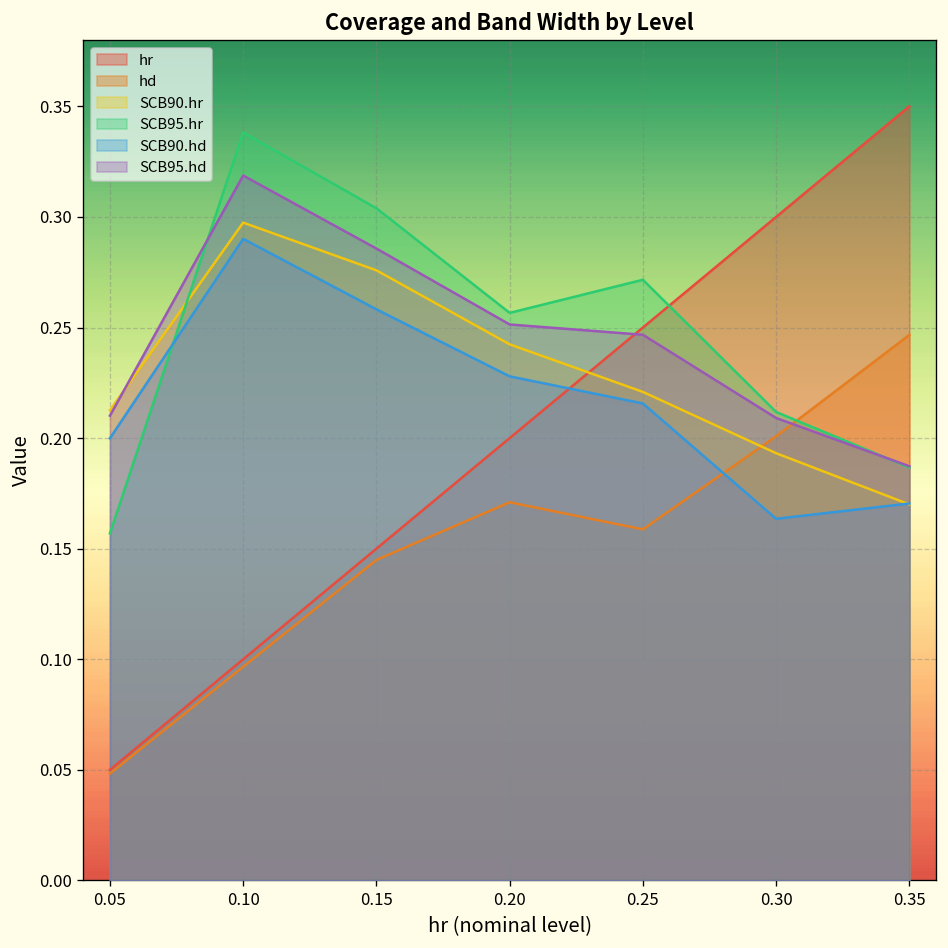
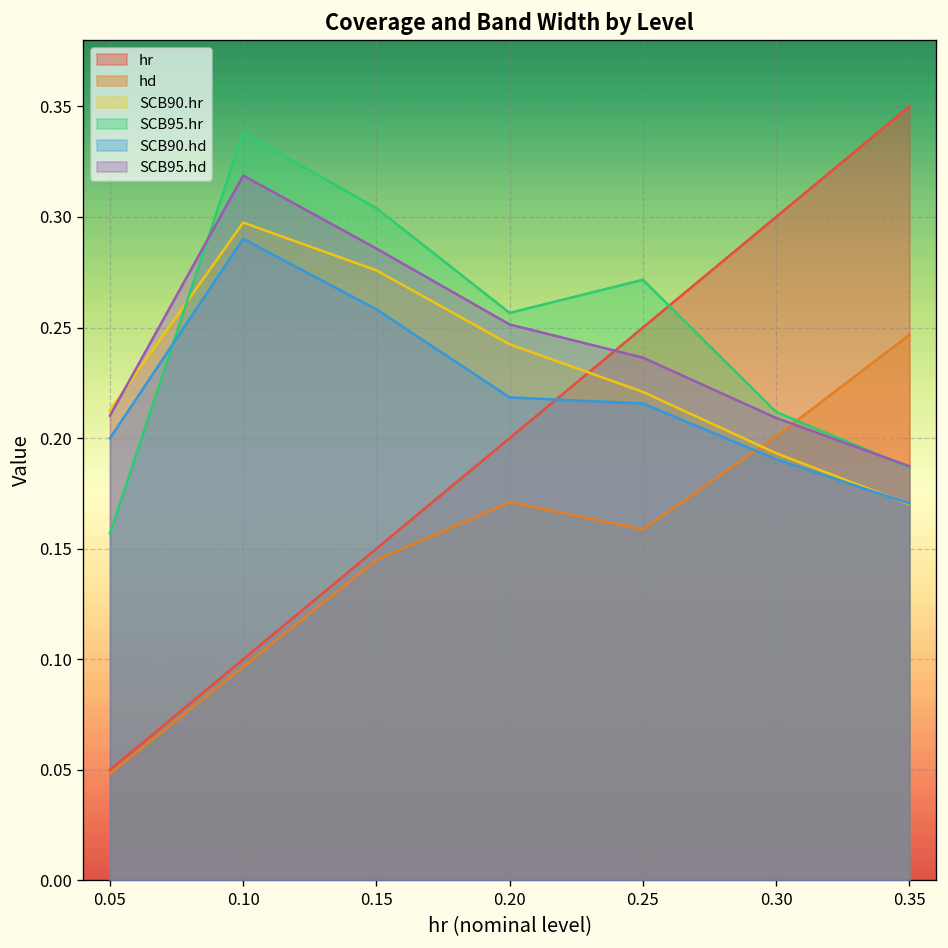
SCB90.hd, 0.20: 0.228 -> 0.218
SCB95.hd, 0.25: 0.247 -> 0.236
SCB90.hd, 0.30: 0.164 -> 0.190
